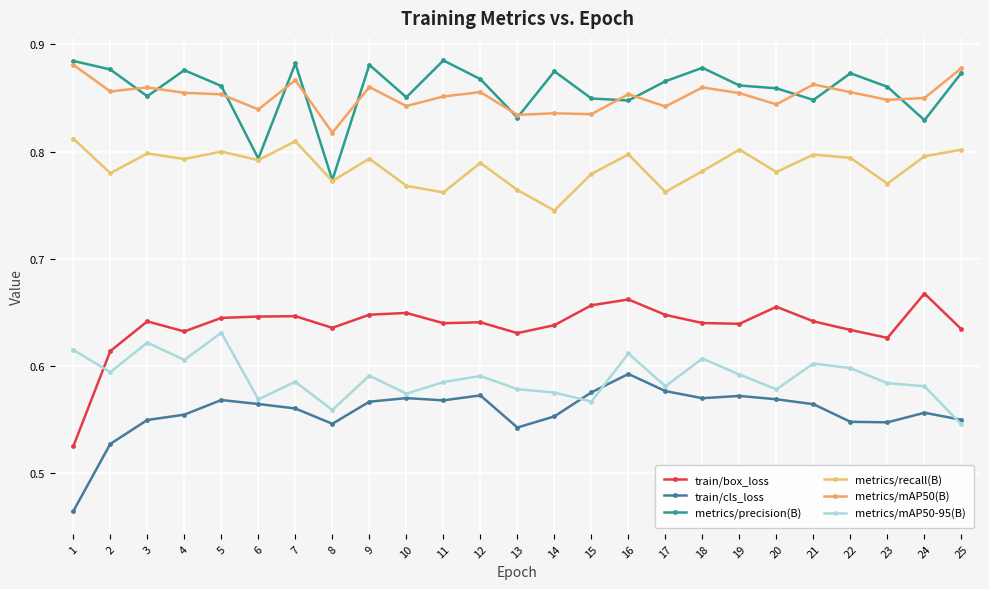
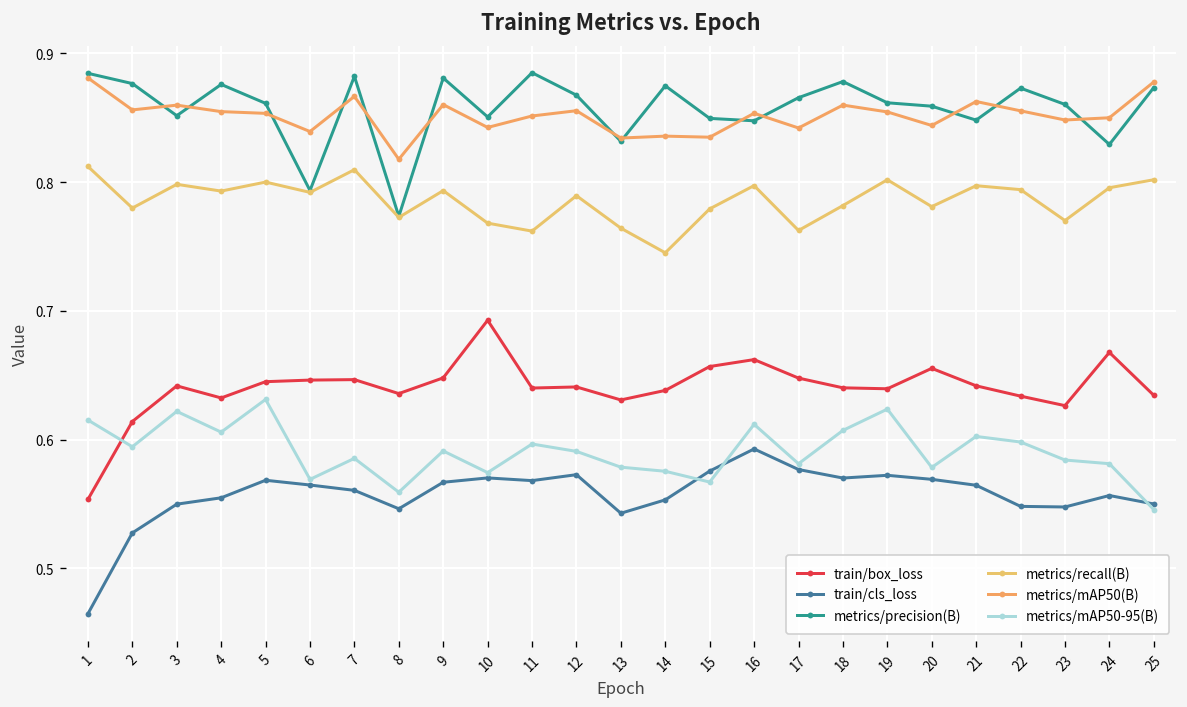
train/box_loss, 1: 0.525 -> 0.554
train/box_loss, 10: 0.650 -> 0.693
metrics/mAP50-95(B), 11: 0.585 -> 0.597
metrics/mAP50-95(B), 19: 0.592 -> 0.624
